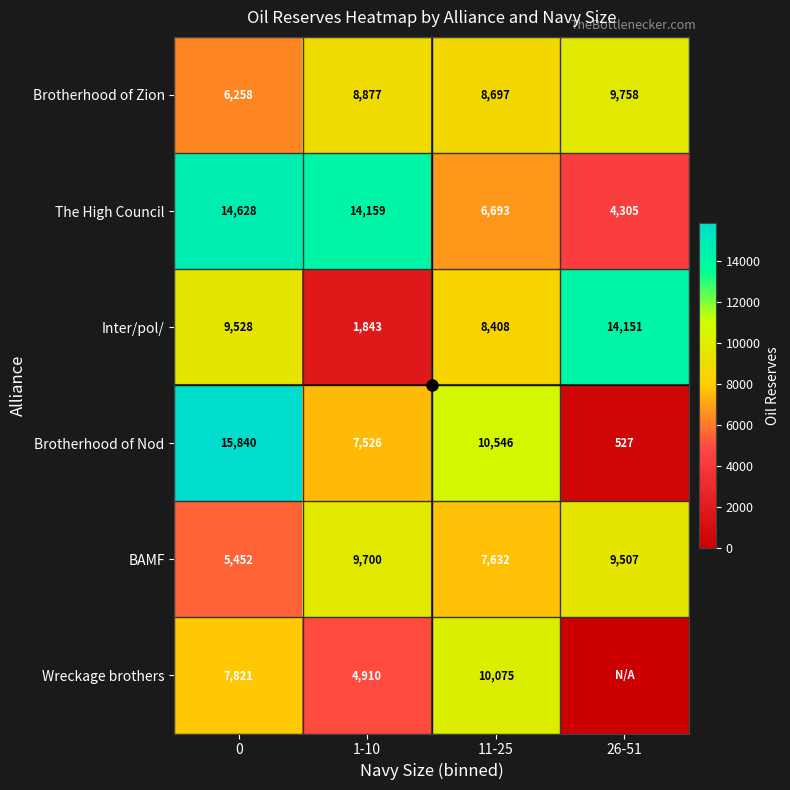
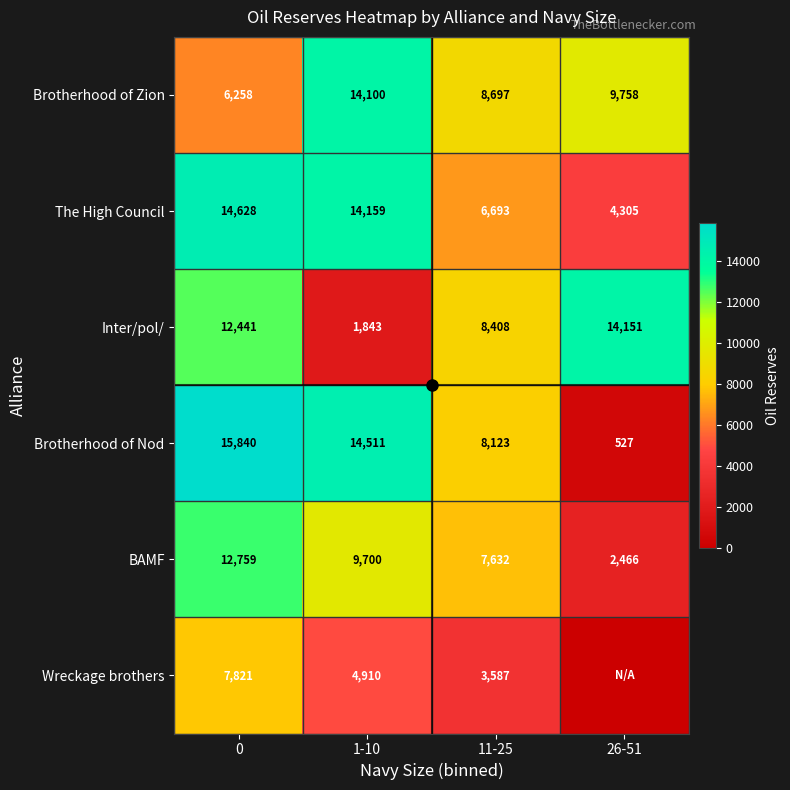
Brotherhood of Zion, 1-10: 8,877 -> 14,100
Inter/pol/, 0: 9,528 -> 12,441
Brotherhood of Nod, 1-10: 7,526 -> 14,511
Brotherhood of Nod, 11-25: 10,546 -> 8,123
BAMF, 0: 5,452 -> 12,759
BAMF, 26-51: 9,507 -> 2,466
Wreckage brothers, 11-25: 10,075 -> 3,587
